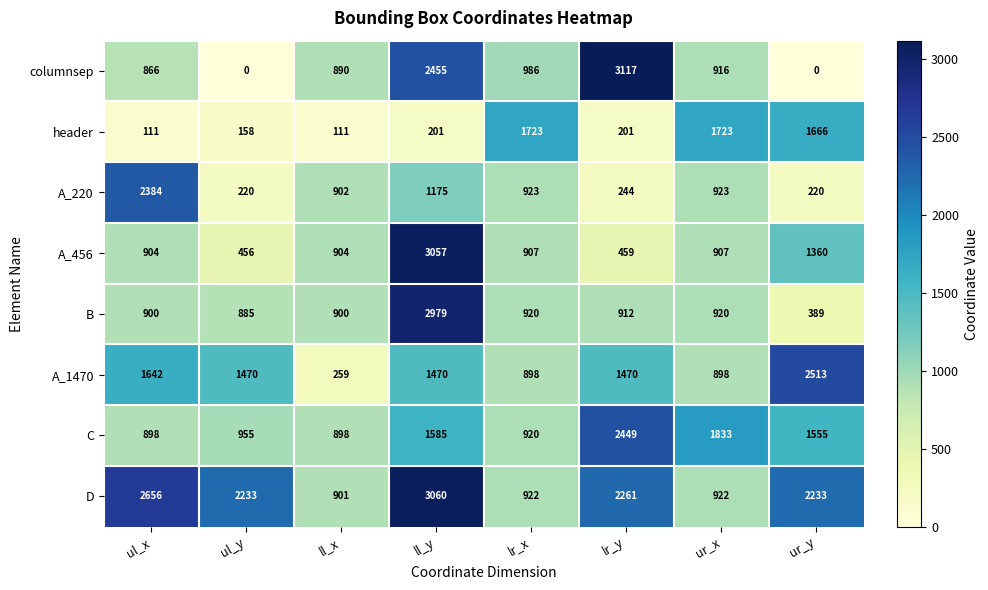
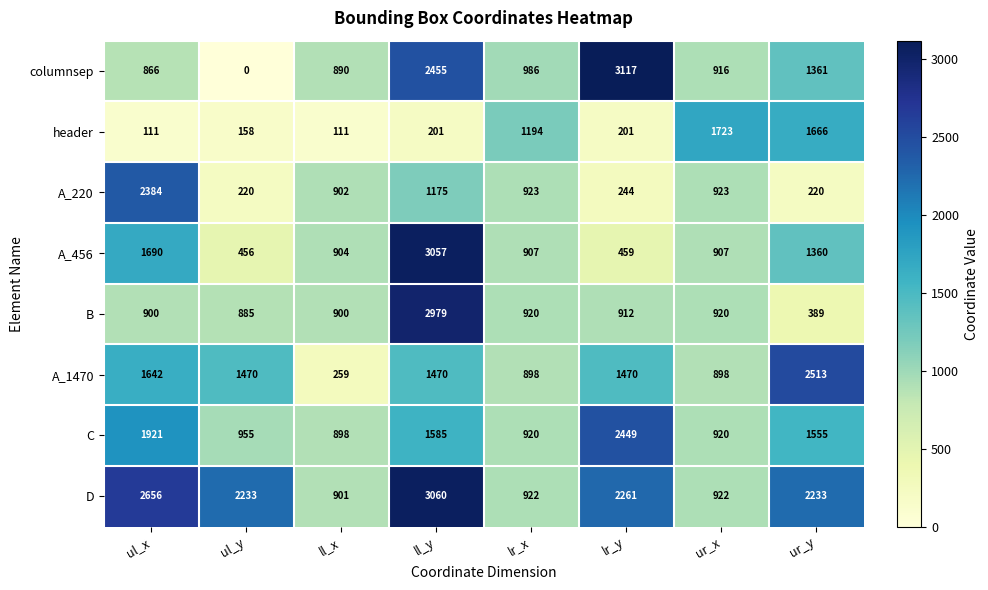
columnsep, ur_y: 0 -> 1361
header, lr_x: 1723 -> 1194
A_456, ul_x: 904 -> 1690
C, ul_x: 898 -> 1921
C, ur_x: 1833 -> 920
